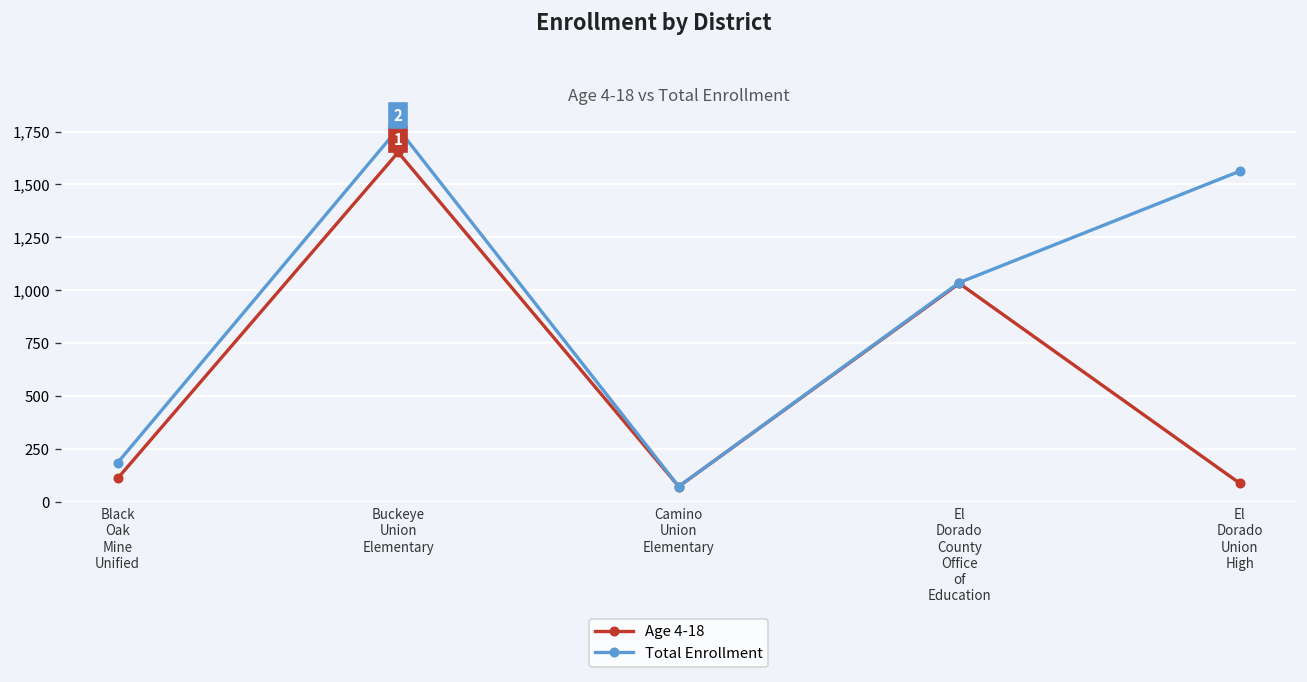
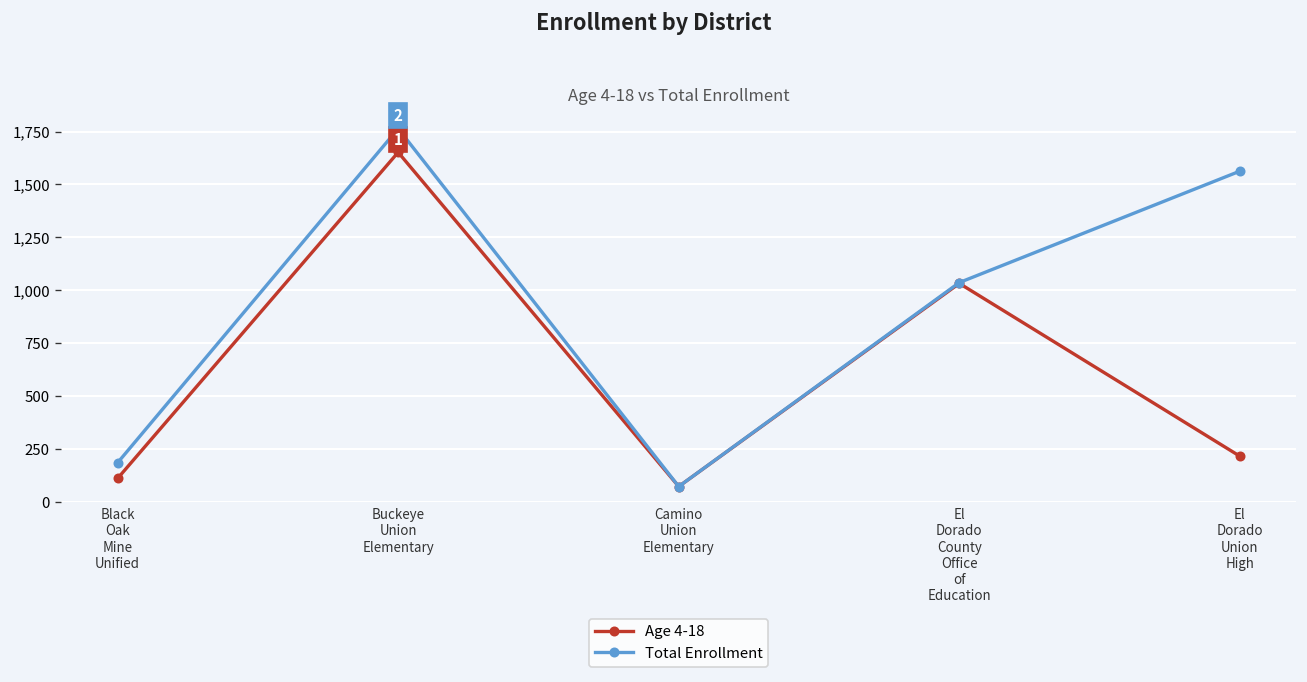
Age 4-18, El Dorado Union High: 90 -> 220
